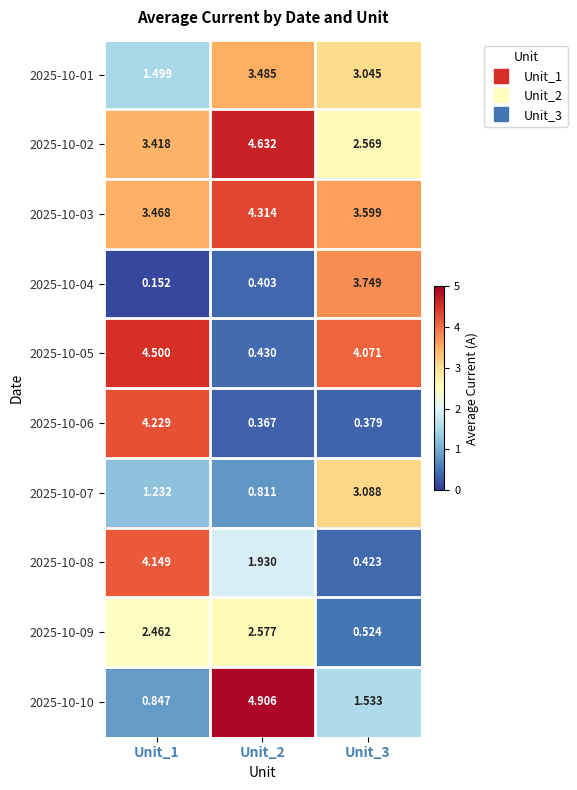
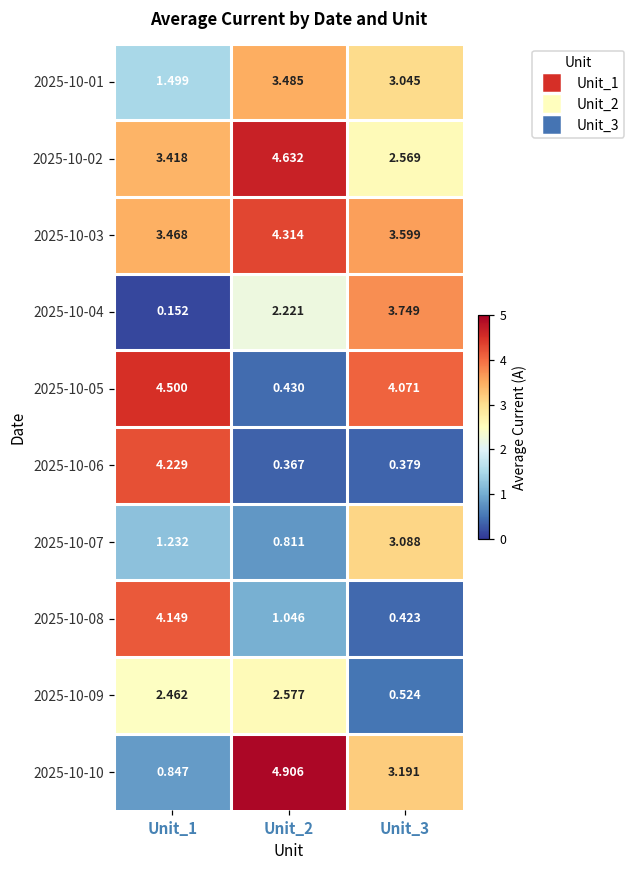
2025-10-04, Unit_2: 0.403 -> 2.221
2025-10-08, Unit_2: 1.930 -> 1.046
2025-10-10, Unit_3: 1.533 -> 3.191
